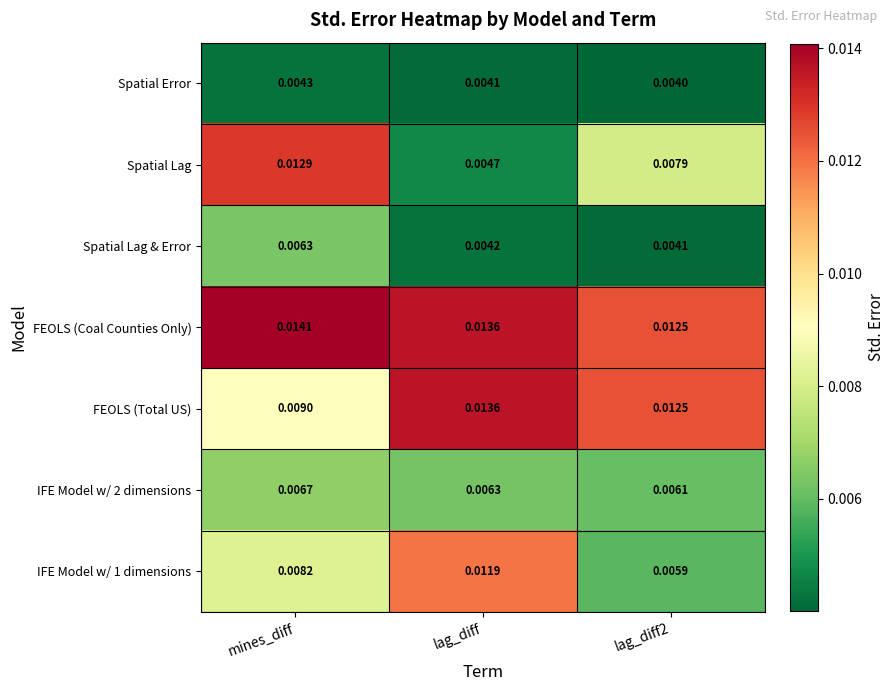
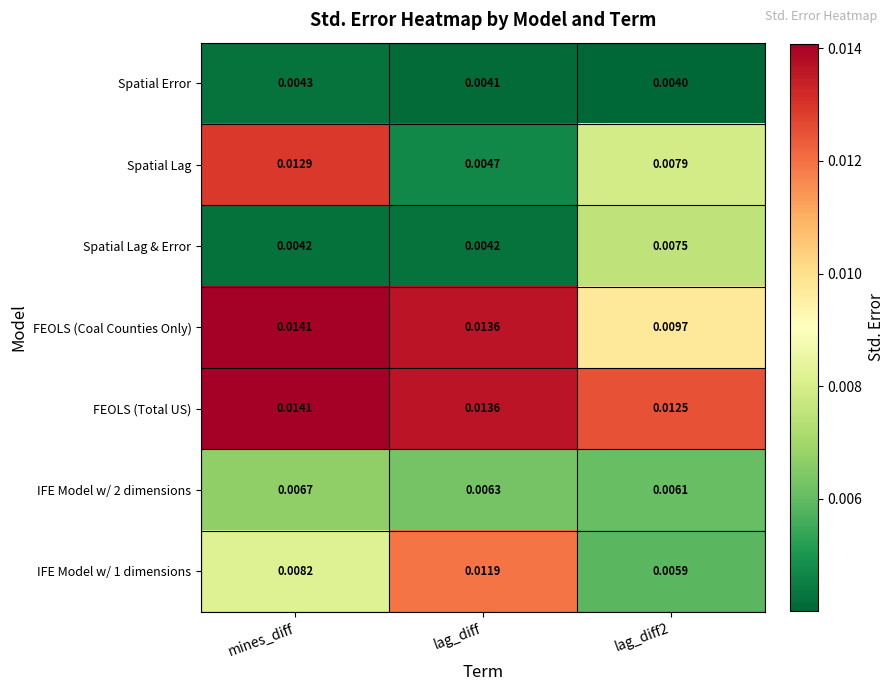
Spatial Lag & Error, mines_diff: 0.0063 -> 0.0042
Spatial Lag & Error, lag_diff2: 0.0041 -> 0.0075
FEOLS (Coal Counties Only), lag_diff2: 0.0125 -> 0.0097
FEOLS (Total US), mines_diff: 0.0090 -> 0.0141
